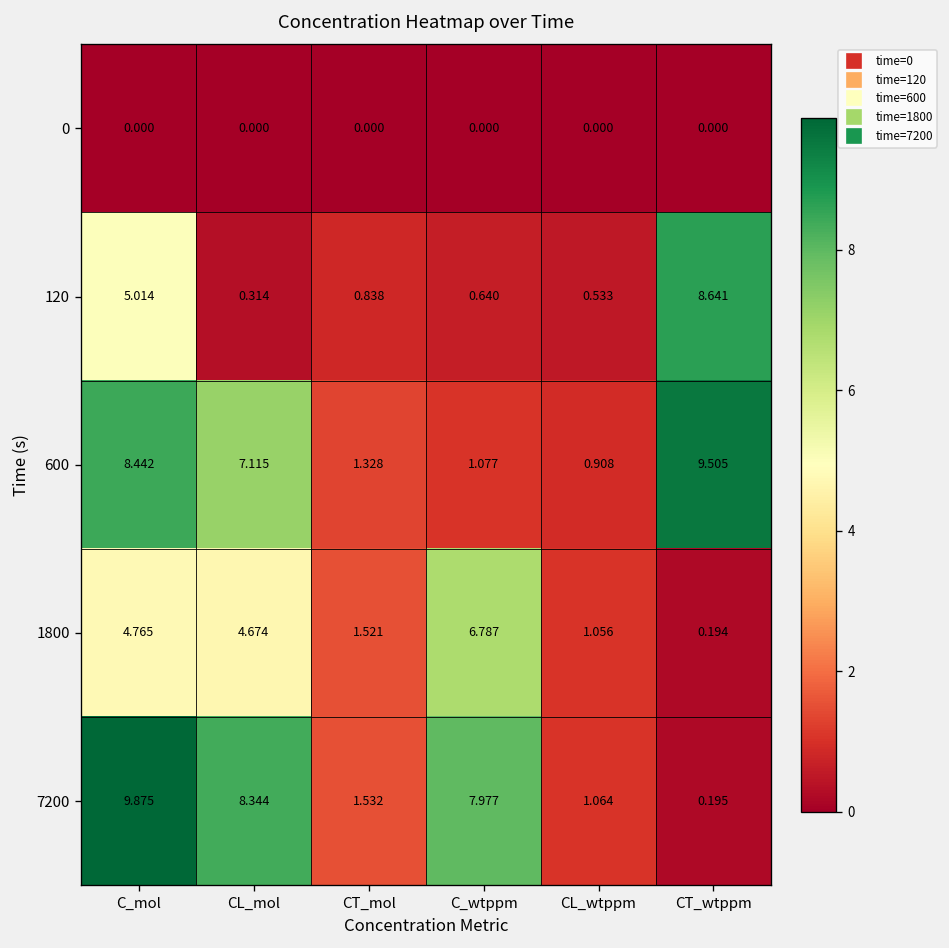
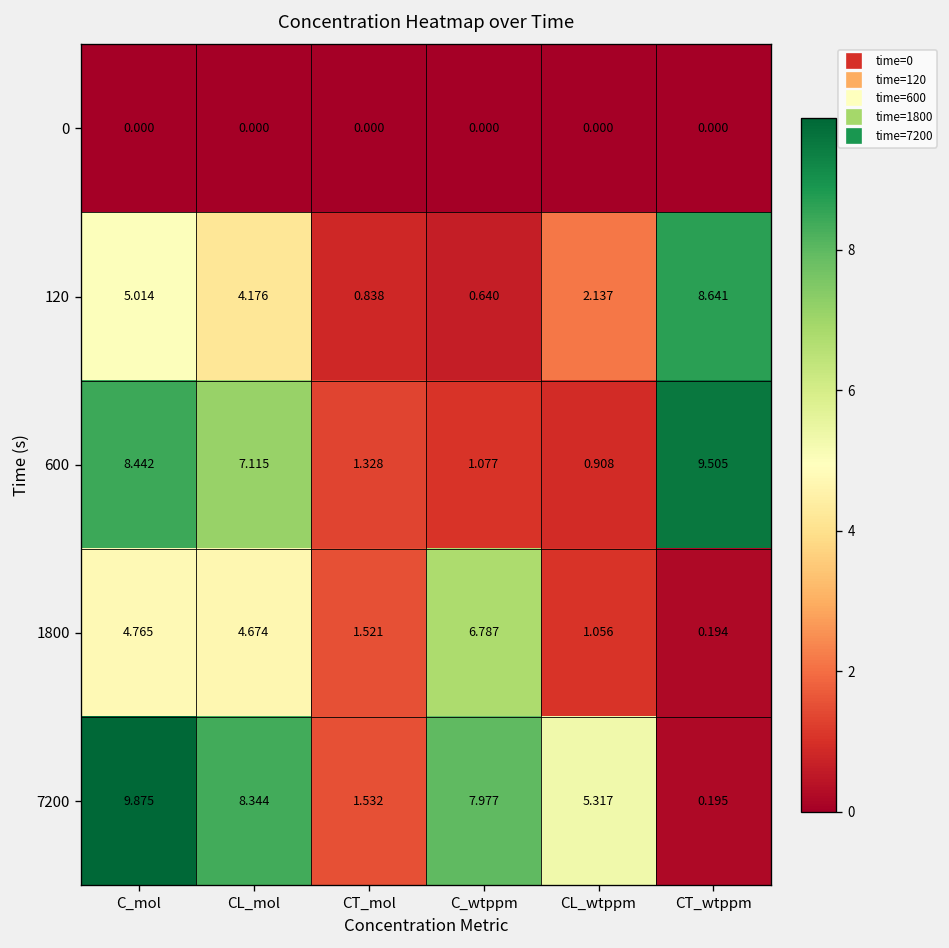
120, CL_mol: 0.314 -> 4.176
120, CL_wtppm: 0.533 -> 2.137
7200, CL_wtppm: 1.064 -> 5.317
